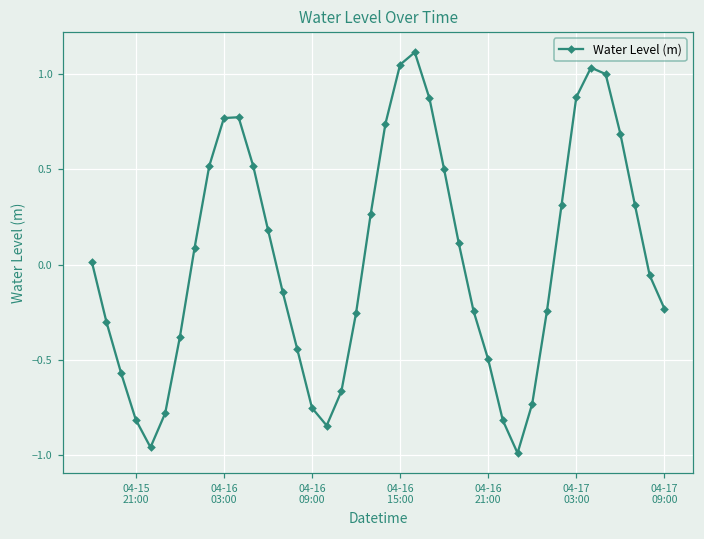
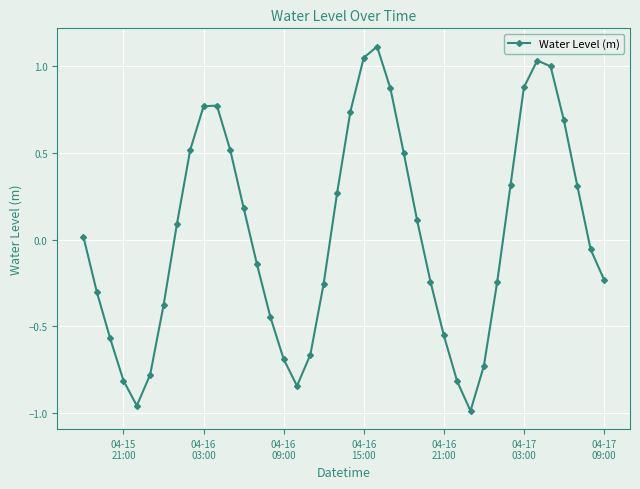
04-16 09:00: -0.75 -> -0.69
04-16 21:00: -0.50 -> -0.55
